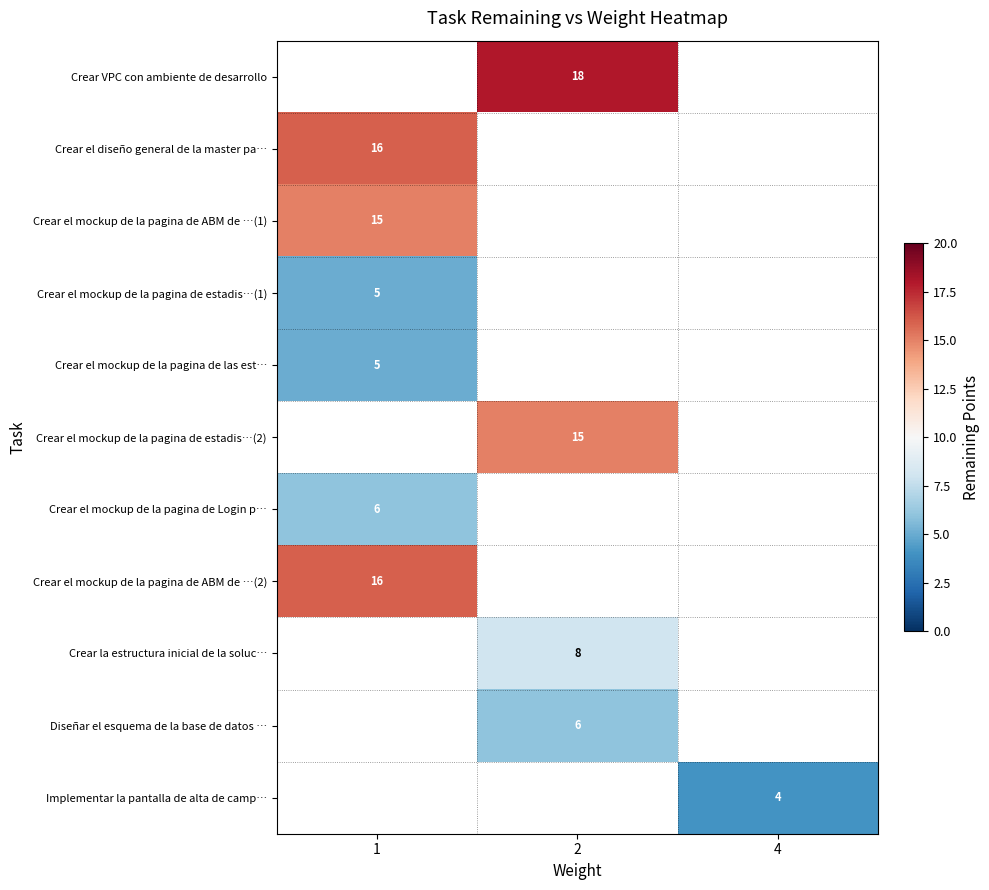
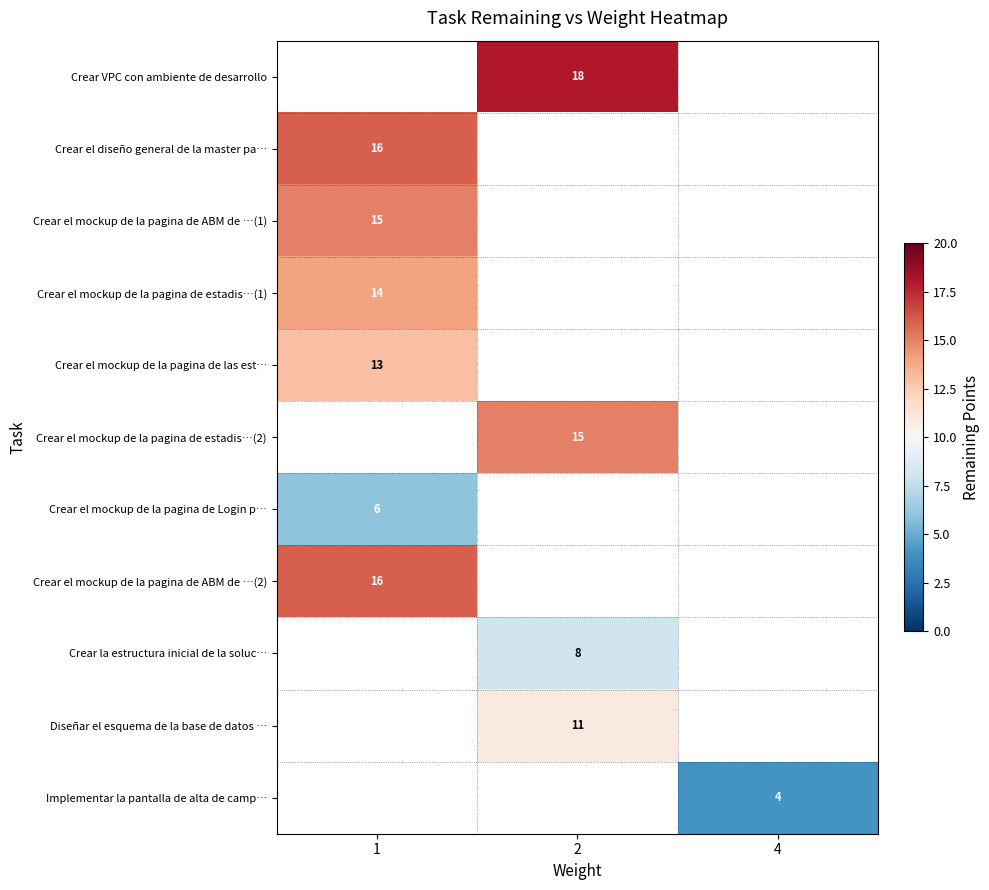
Crear el mockup de la pagina de estadis…(1), 1: 5 -> 14
Crear el mockup de la pagina de las est…, 1: 5 -> 13
Diseñar el esquema de la base de datos …, 2: 6 -> 11
